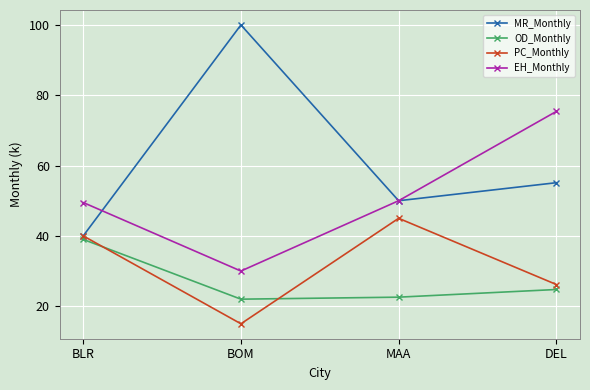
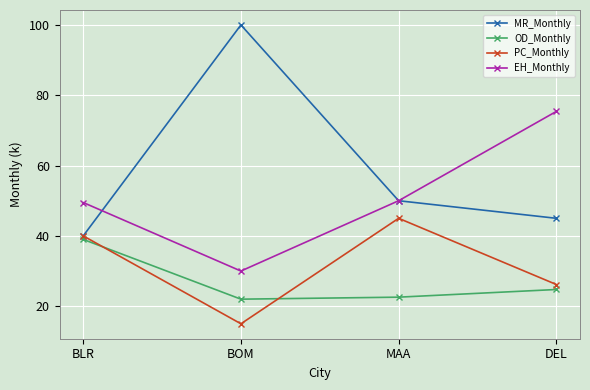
MR_Monthly, DEL: 55 -> 45
